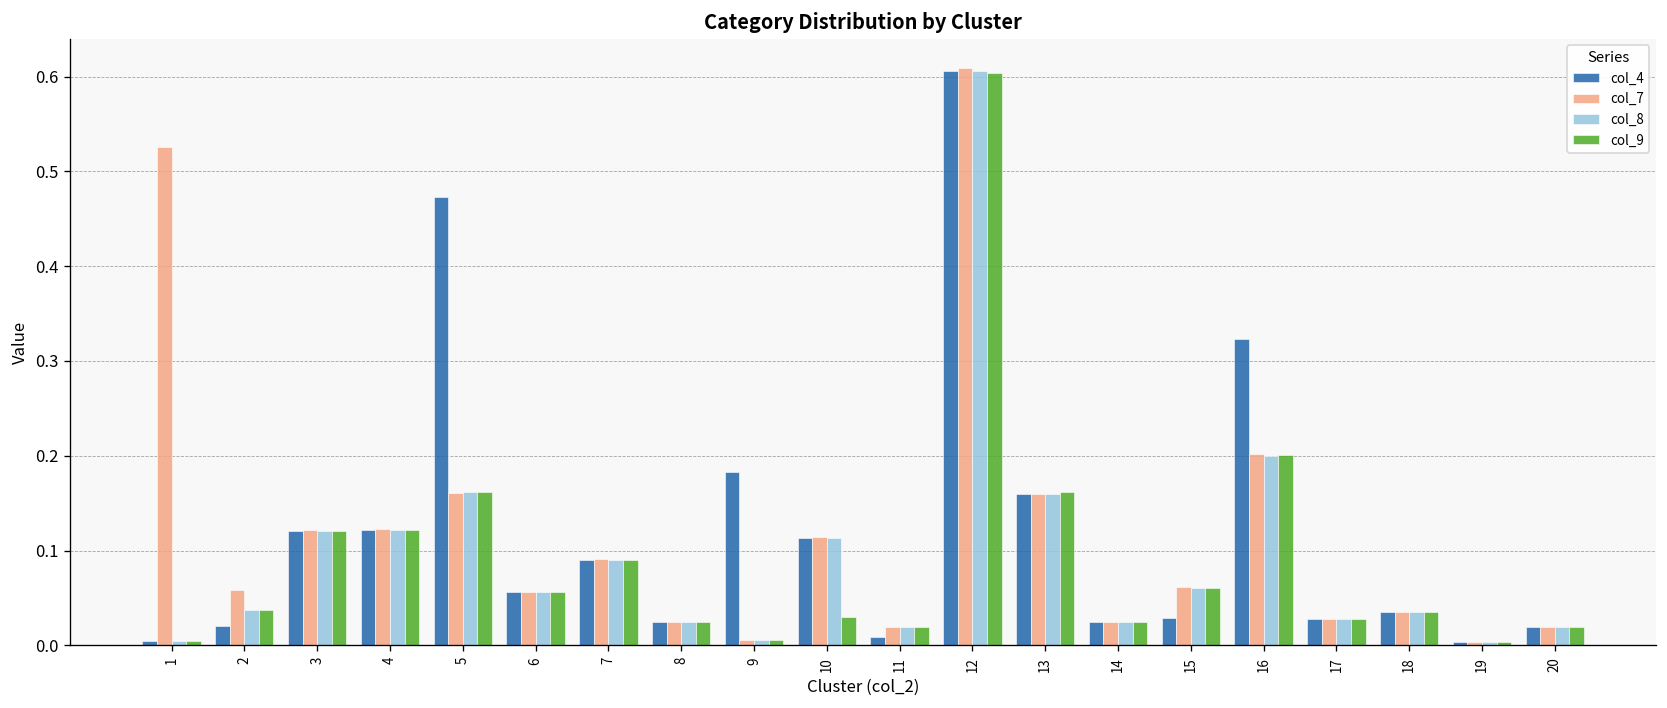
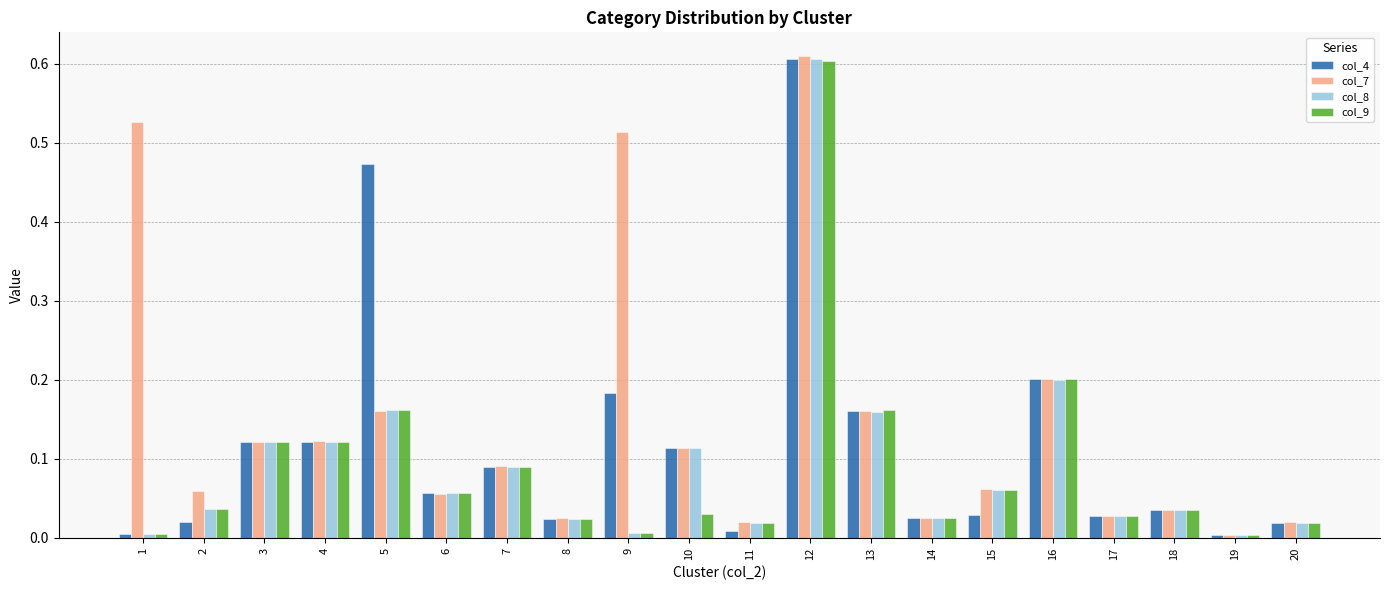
col_7, 9: 0.01 -> 0.51
col_4, 16: 0.32 -> 0.20
